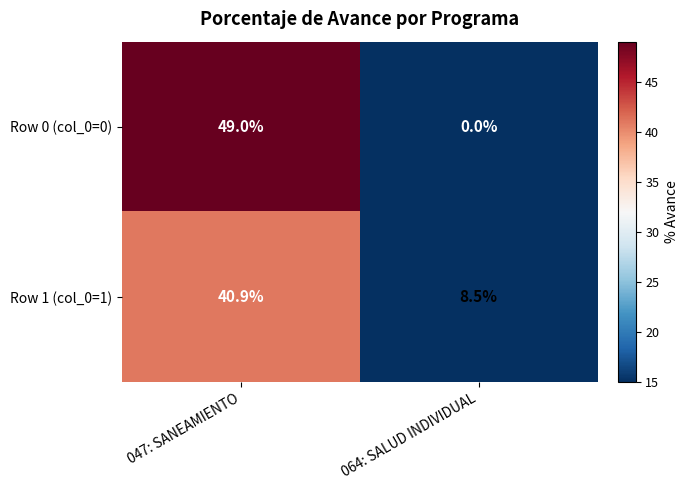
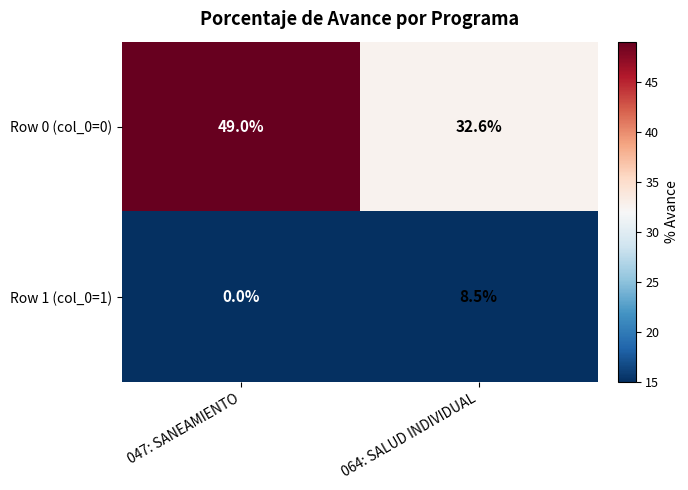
Row 0 (col_0=0), 064: SALUD INDIVIDUAL: 0.0% -> 32.6%
Row 1 (col_0=1), 047: SANEAMIENTO: 40.9% -> 0.0%
